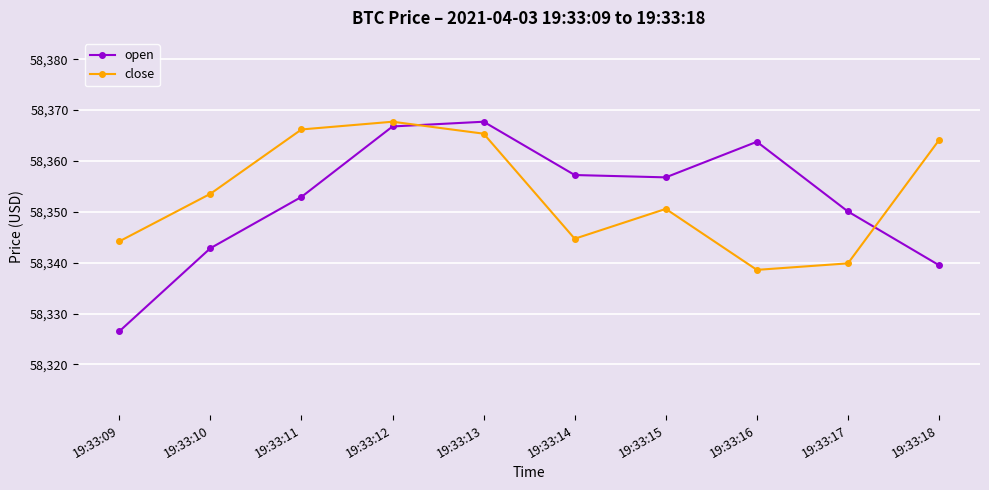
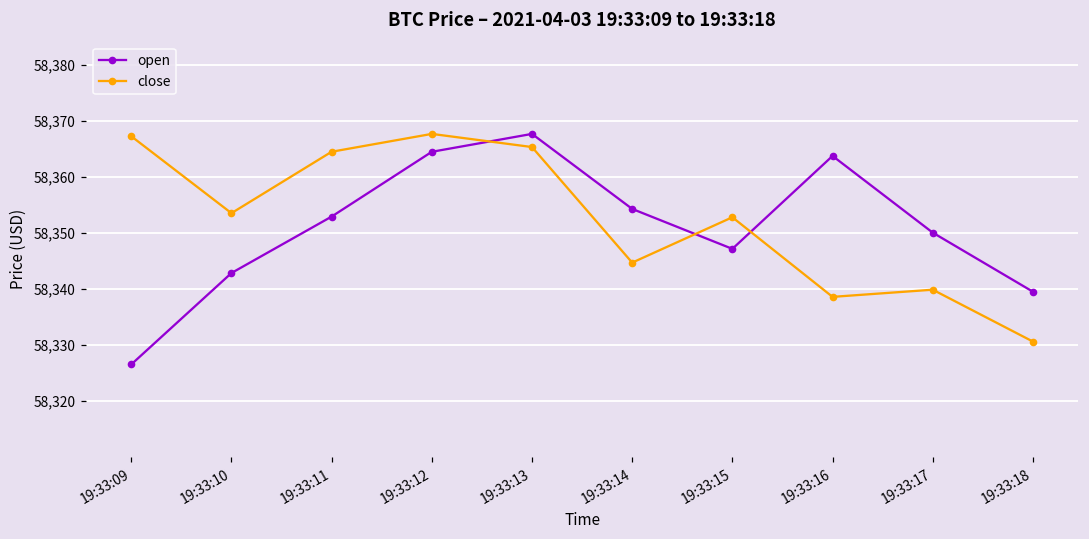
close, 19:33:09: 58,344 -> 58,367
close, 19:33:11: 58,366 -> 58,365
open, 19:33:12: 58,367 -> 58,365
open, 19:33:14: 58,357 -> 58,354
open, 19:33:15: 58,357 -> 58,347
close, 19:33:15: 58,351 -> 58,353
close, 19:33:18: 58,364 -> 58,331
